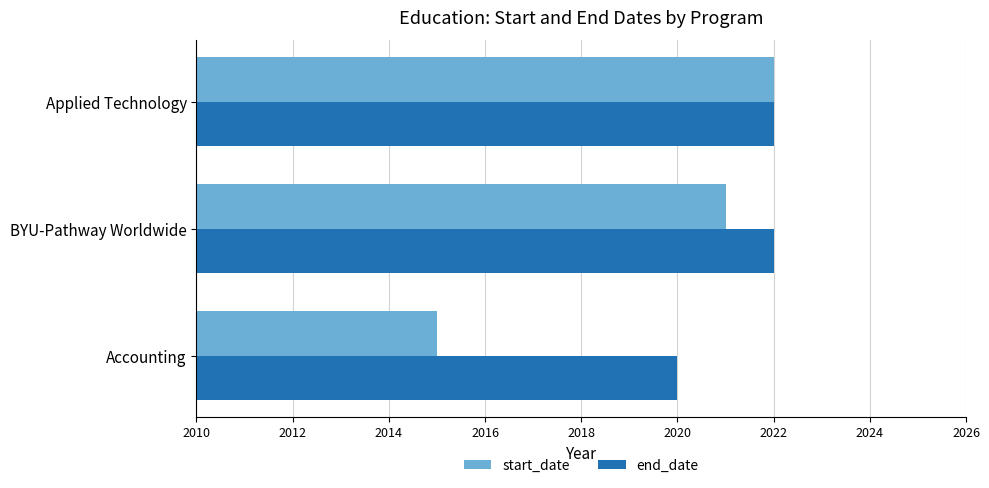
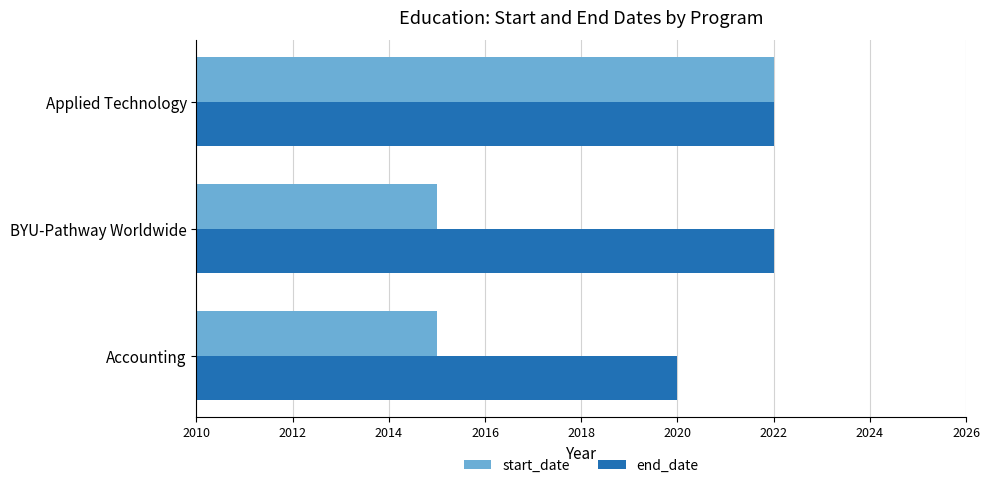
start_date, BYU-Pathway Worldwide: 2021 -> 2015
